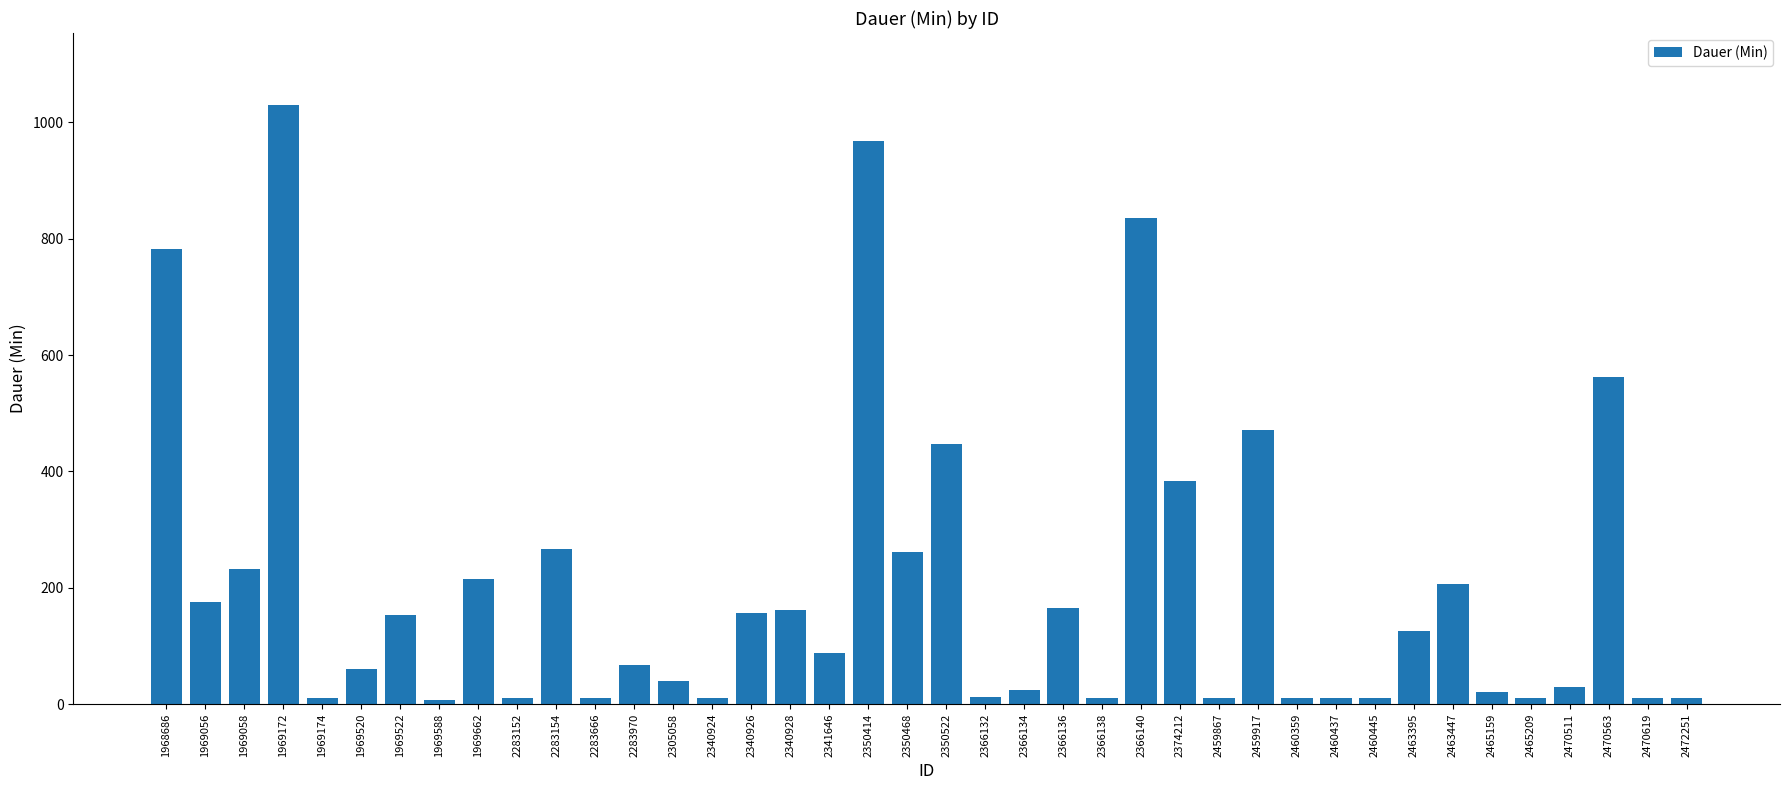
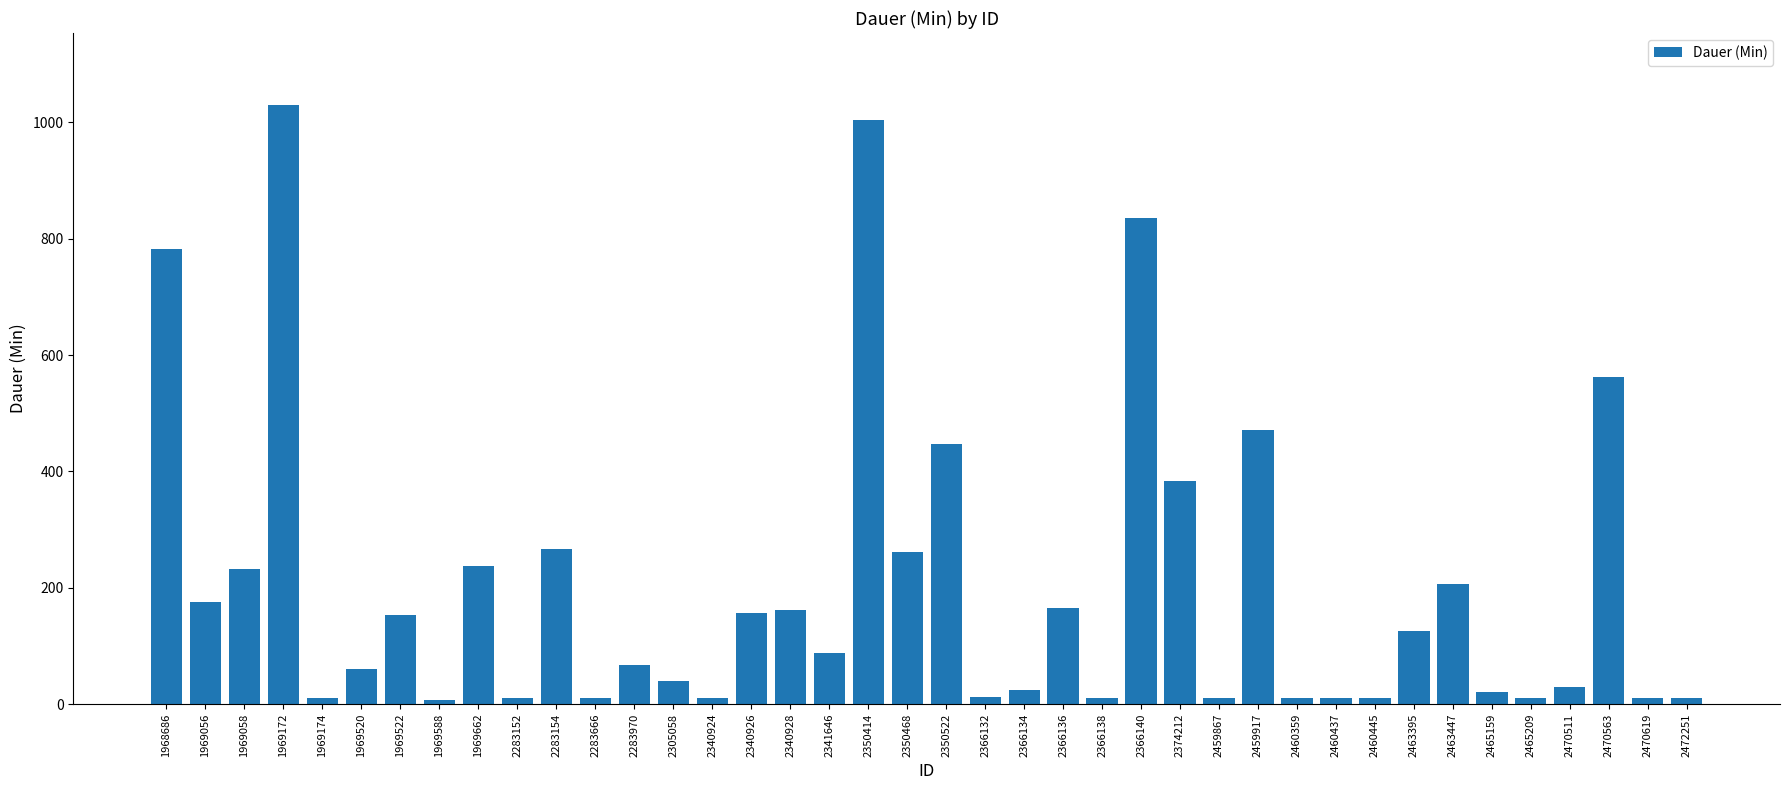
1969662: 220 -> 240
2350414: 970 -> 1000
